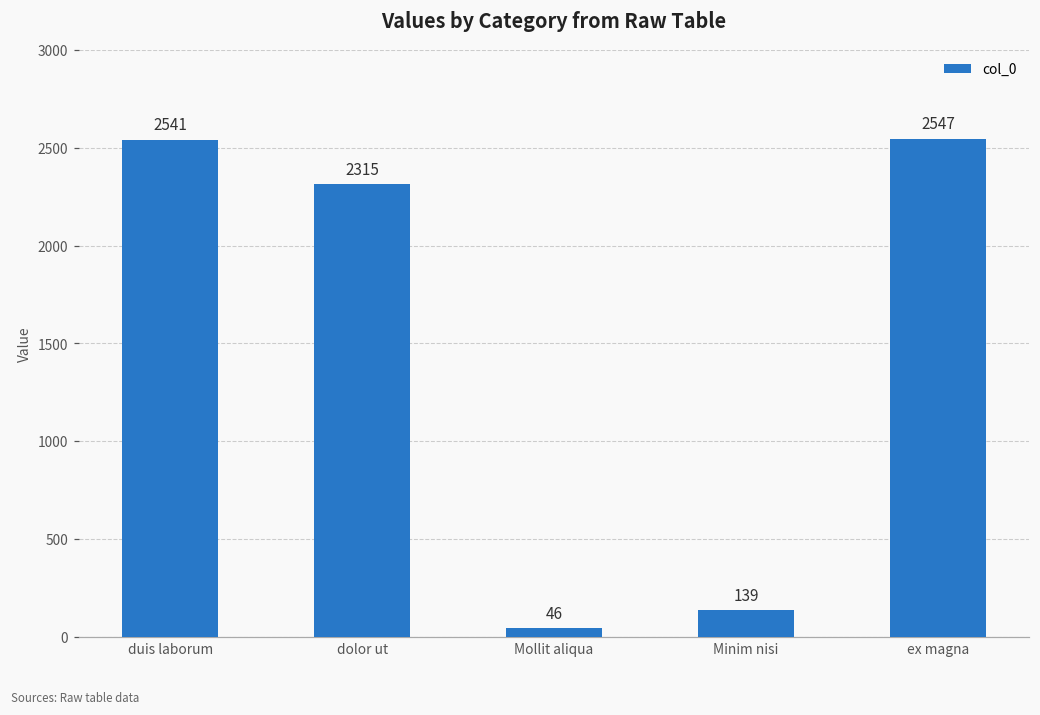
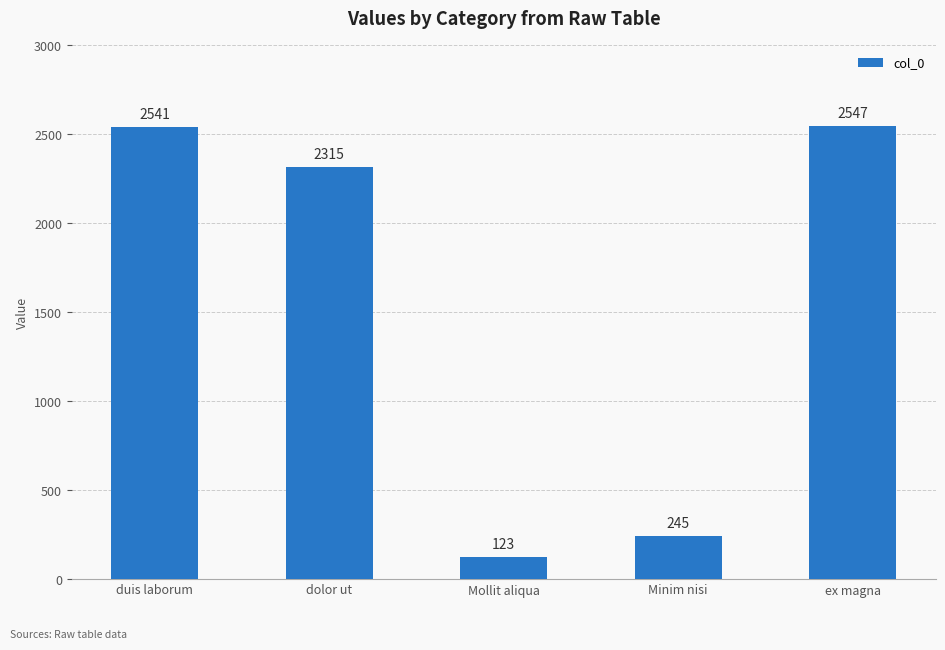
Mollit aliqua: 46 -> 123
Minim nisi: 139 -> 245
